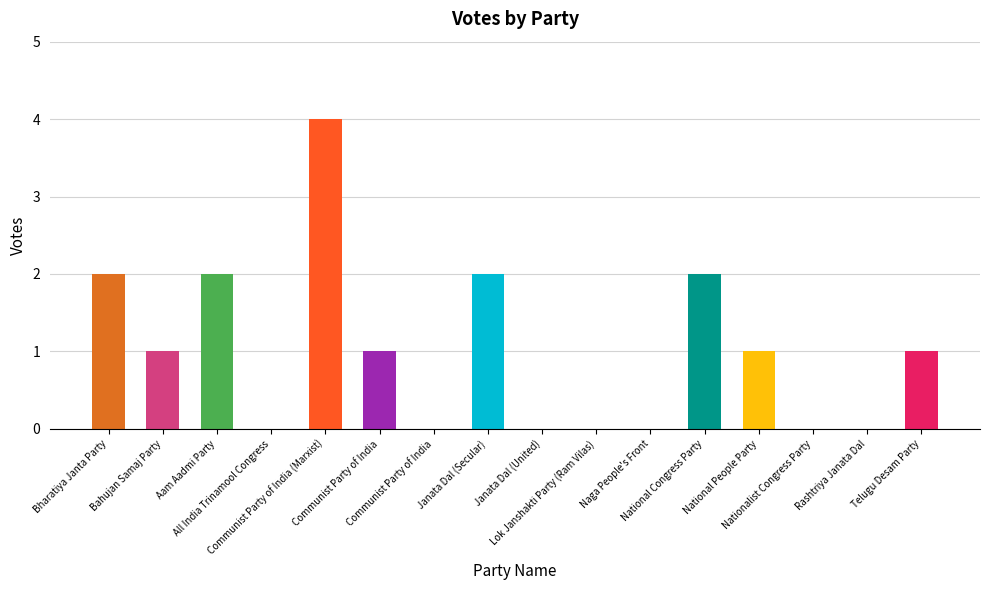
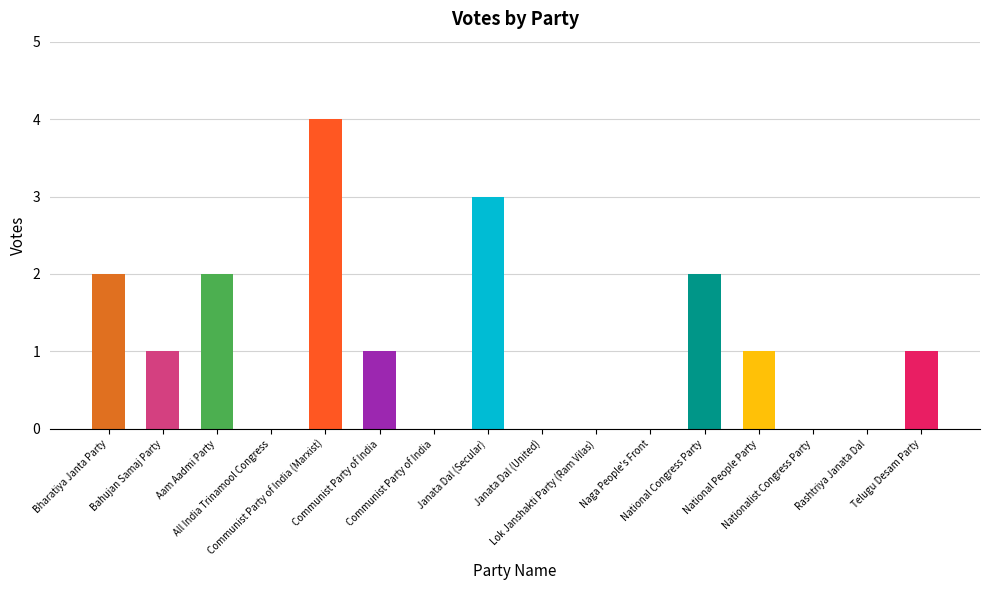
Janata Dal (Secular): 2 -> 3
